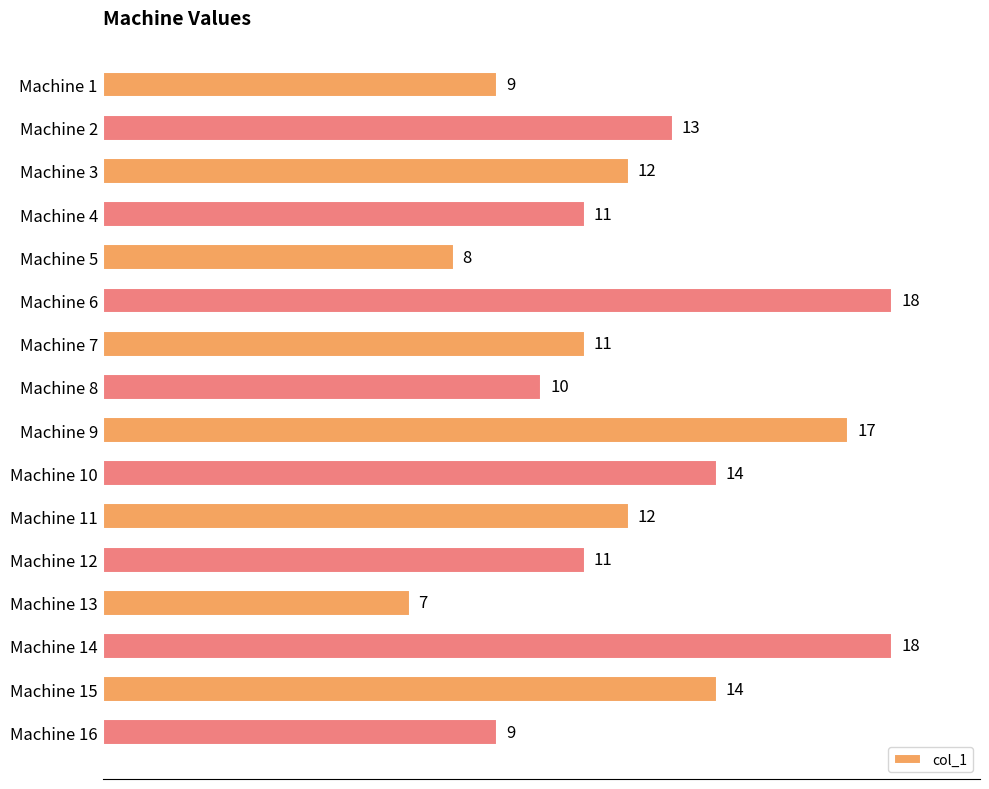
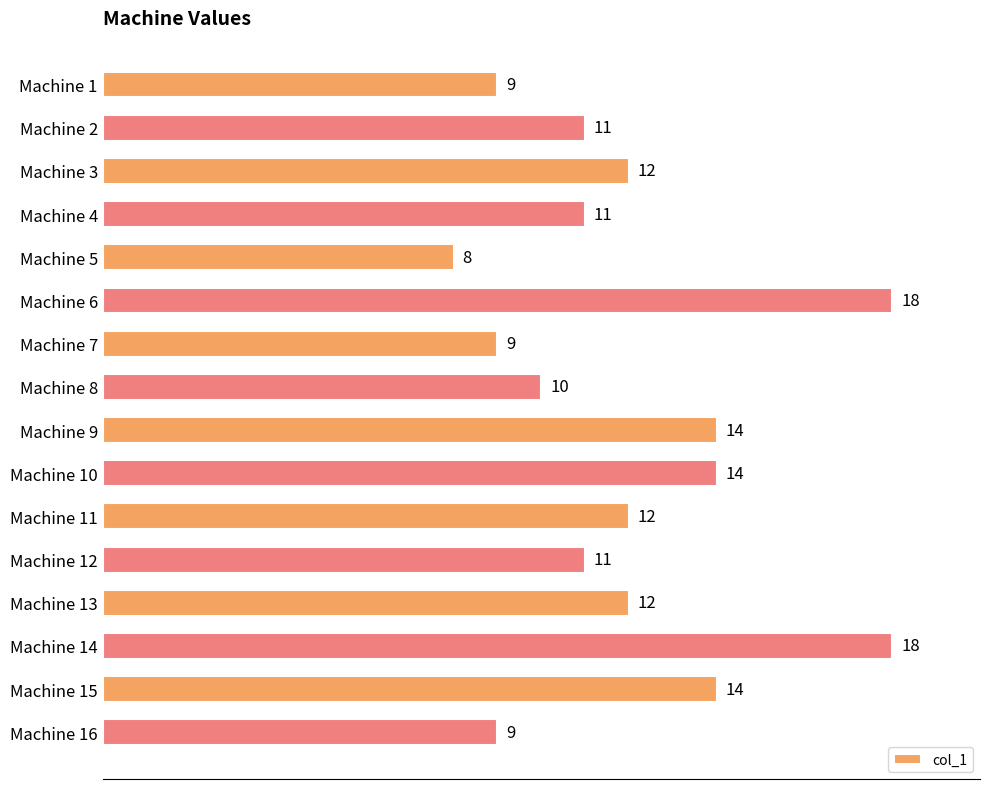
Machine 2: 13 -> 11
Machine 7: 11 -> 9
Machine 9: 17 -> 14
Machine 13: 7 -> 12
